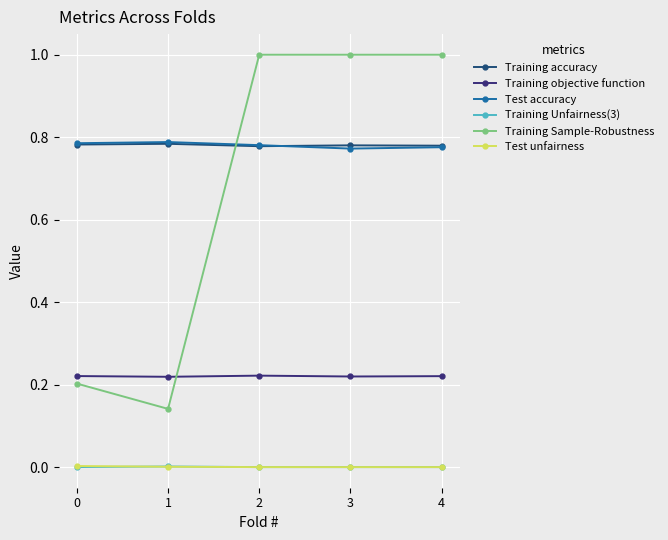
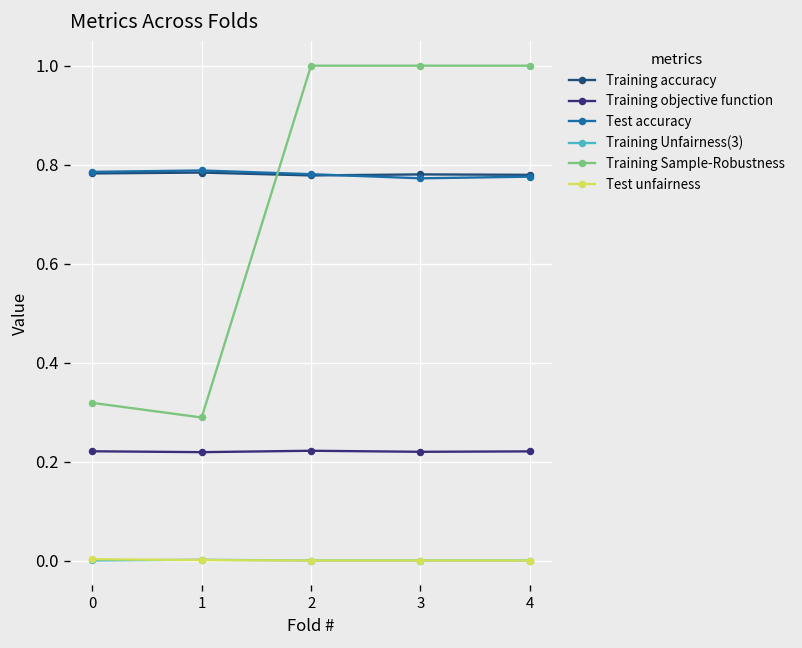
Training Sample-Robustness, 0: 0.20 -> 0.32
Training Sample-Robustness, 1: 0.14 -> 0.29
